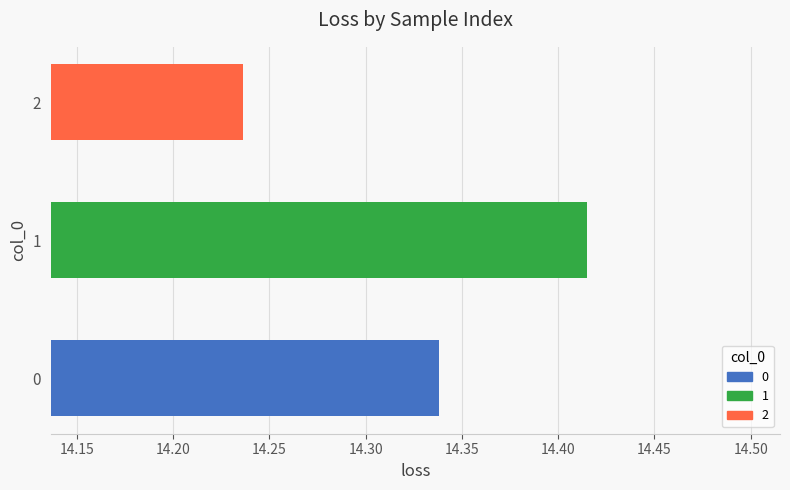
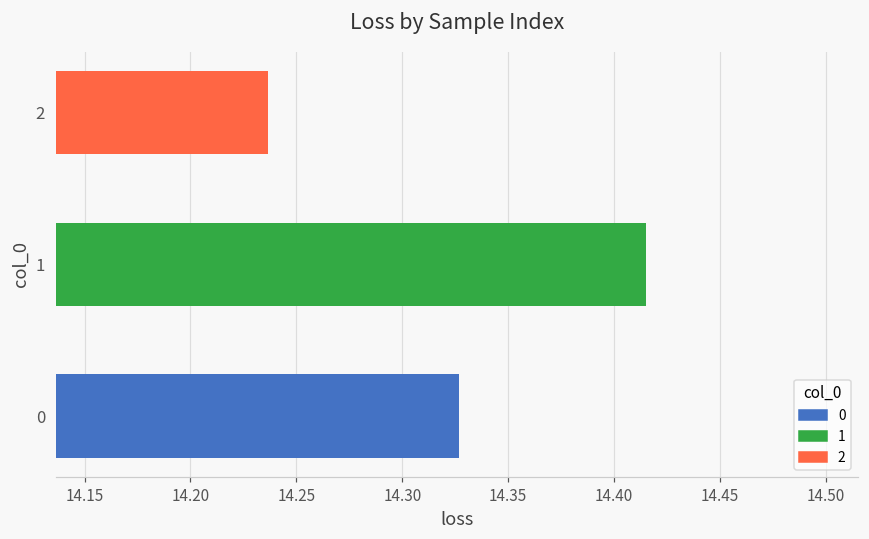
0: 14.338 -> 14.327
